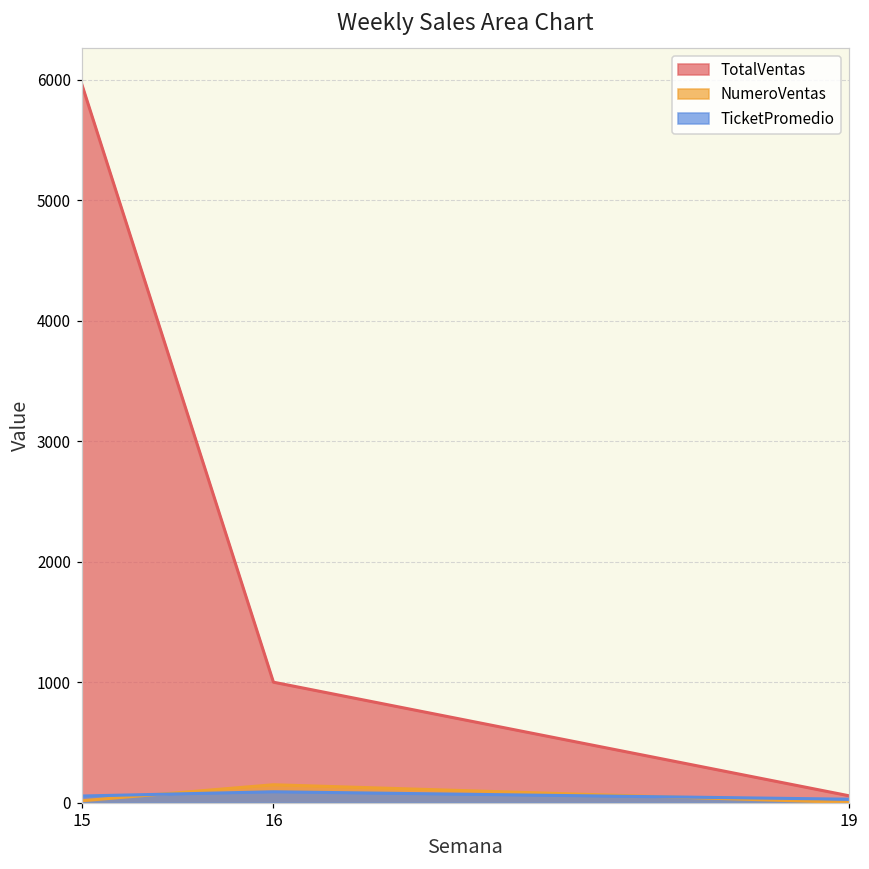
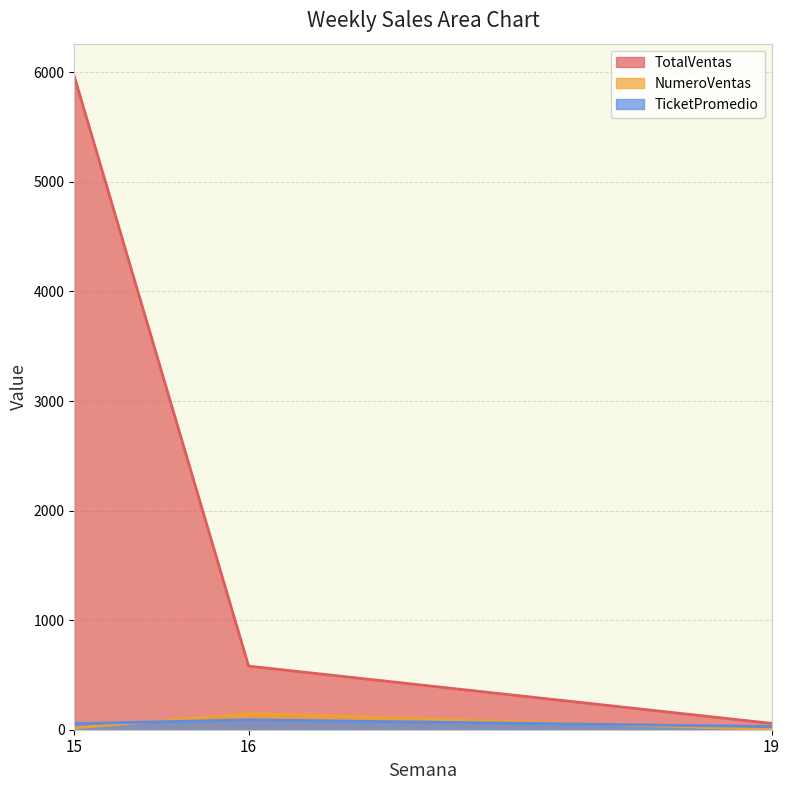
TotalVentas, 16: 1000 -> 580
